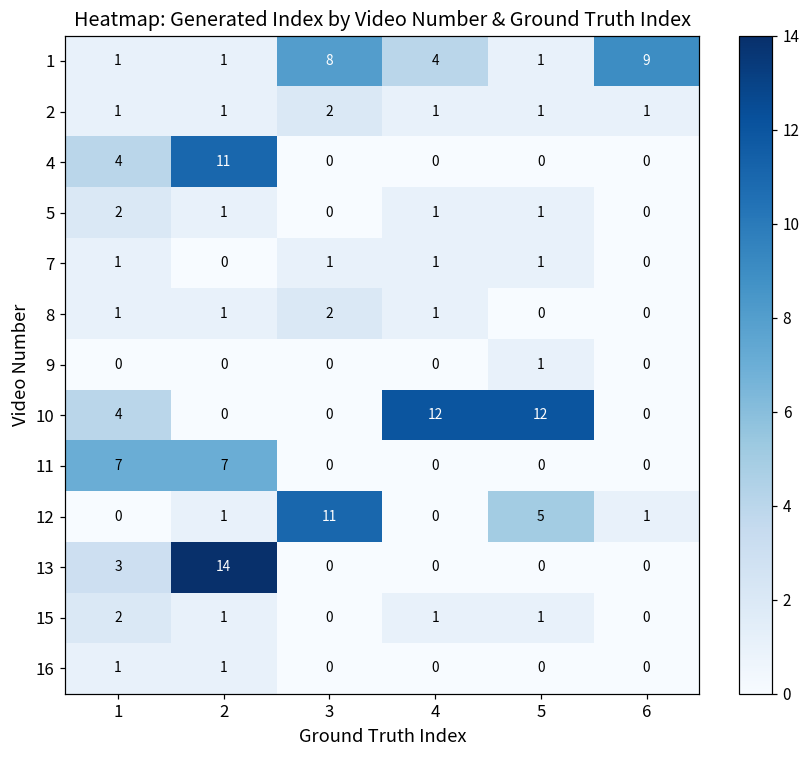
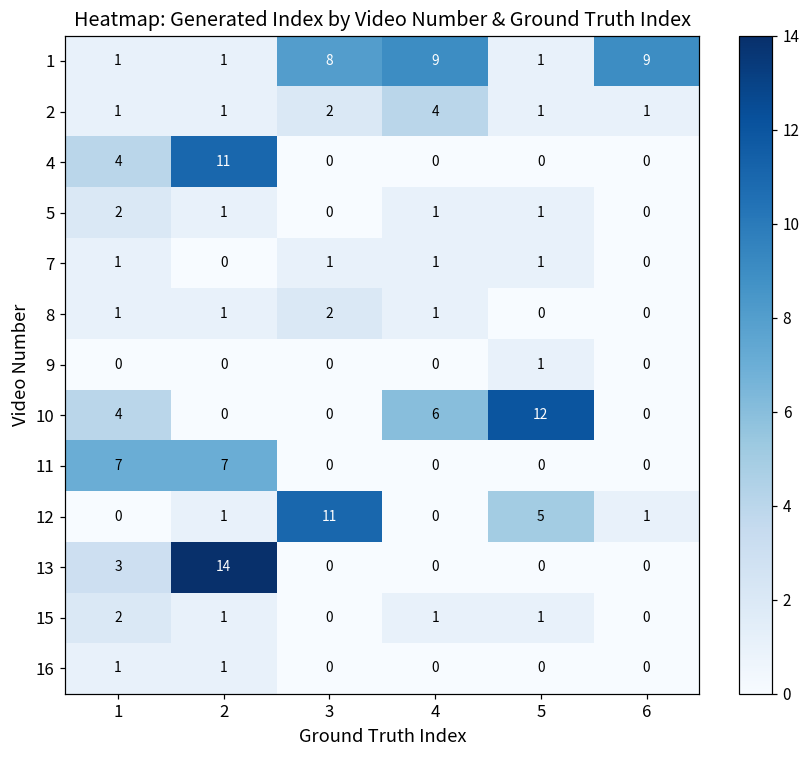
1, 4: 4 -> 9
2, 4: 1 -> 4
10, 4: 12 -> 6
